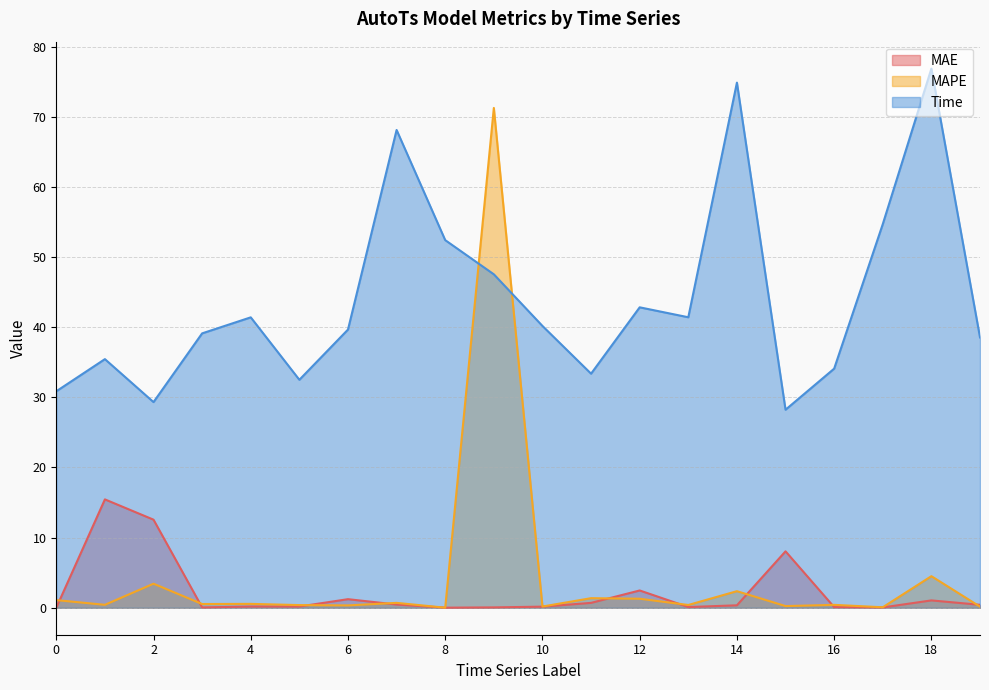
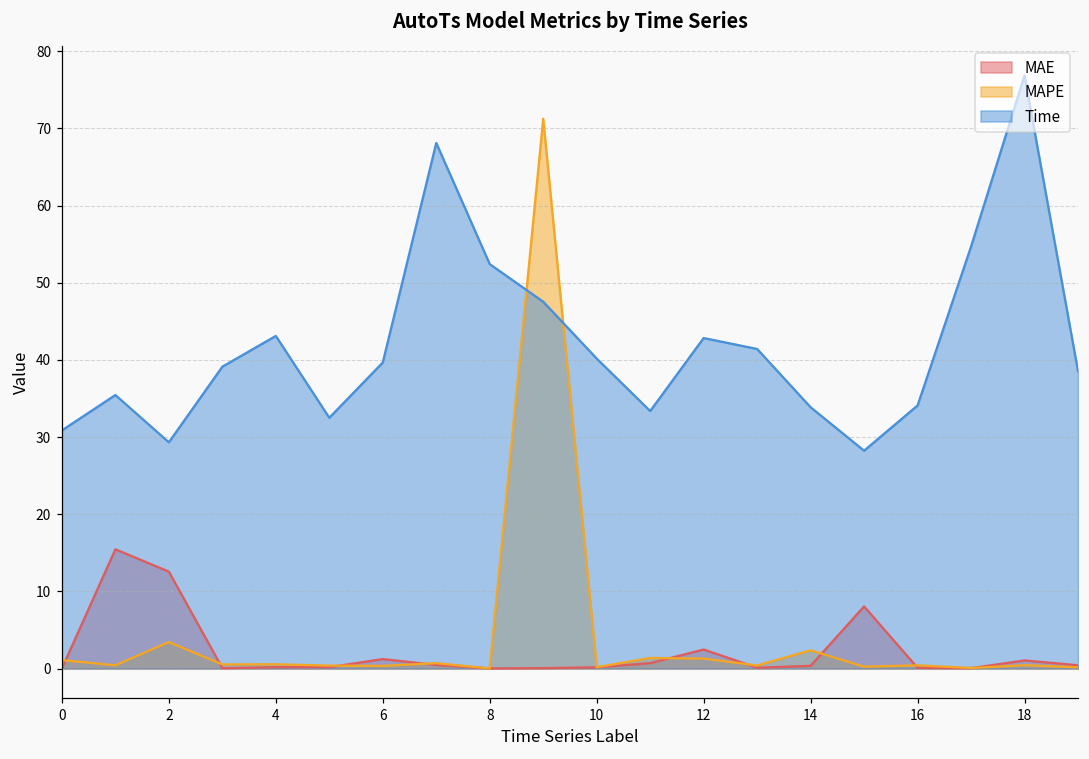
Time, 4: 41 -> 43
Time, 14: 75 -> 34
MAPE, 18: 5 -> 0
